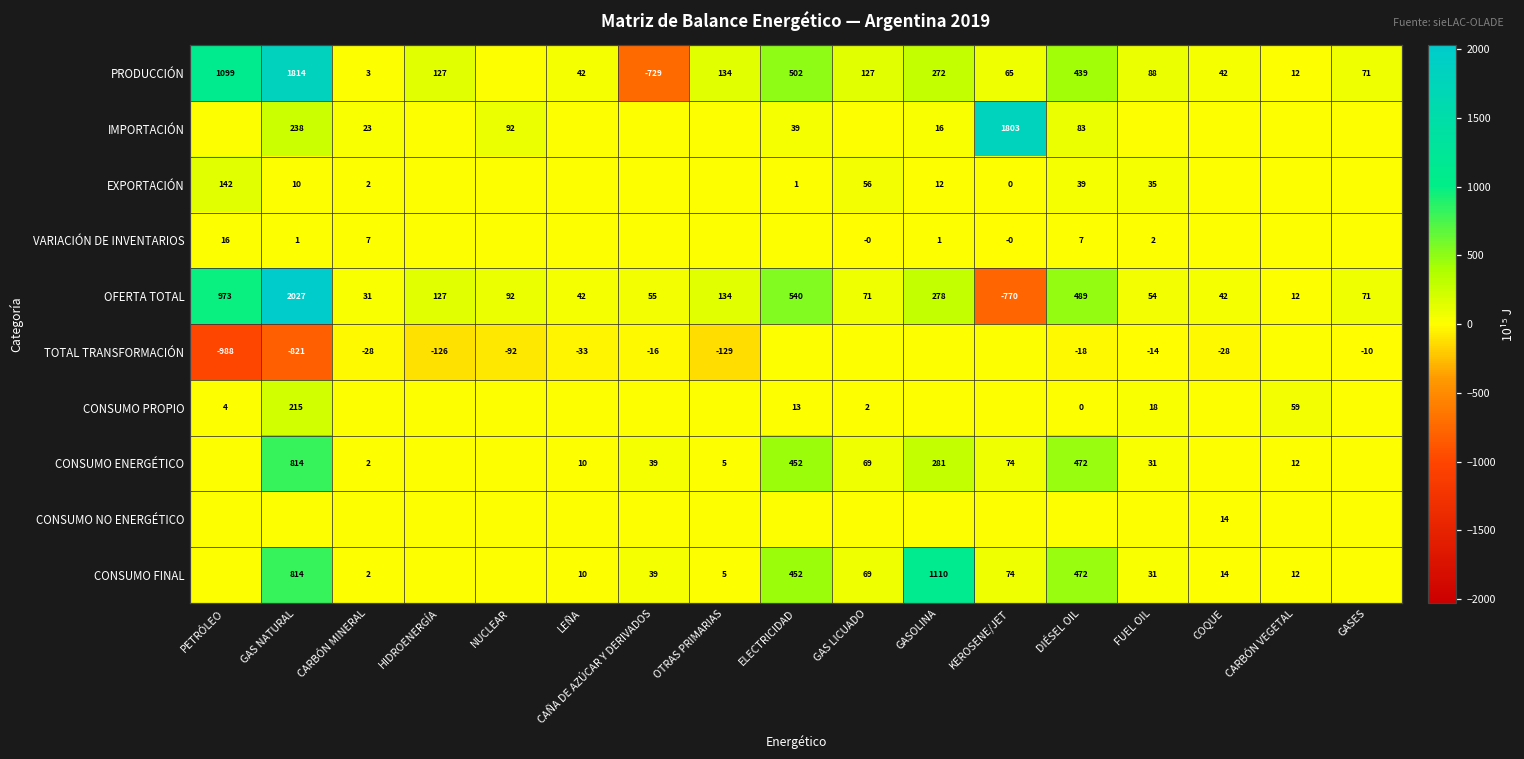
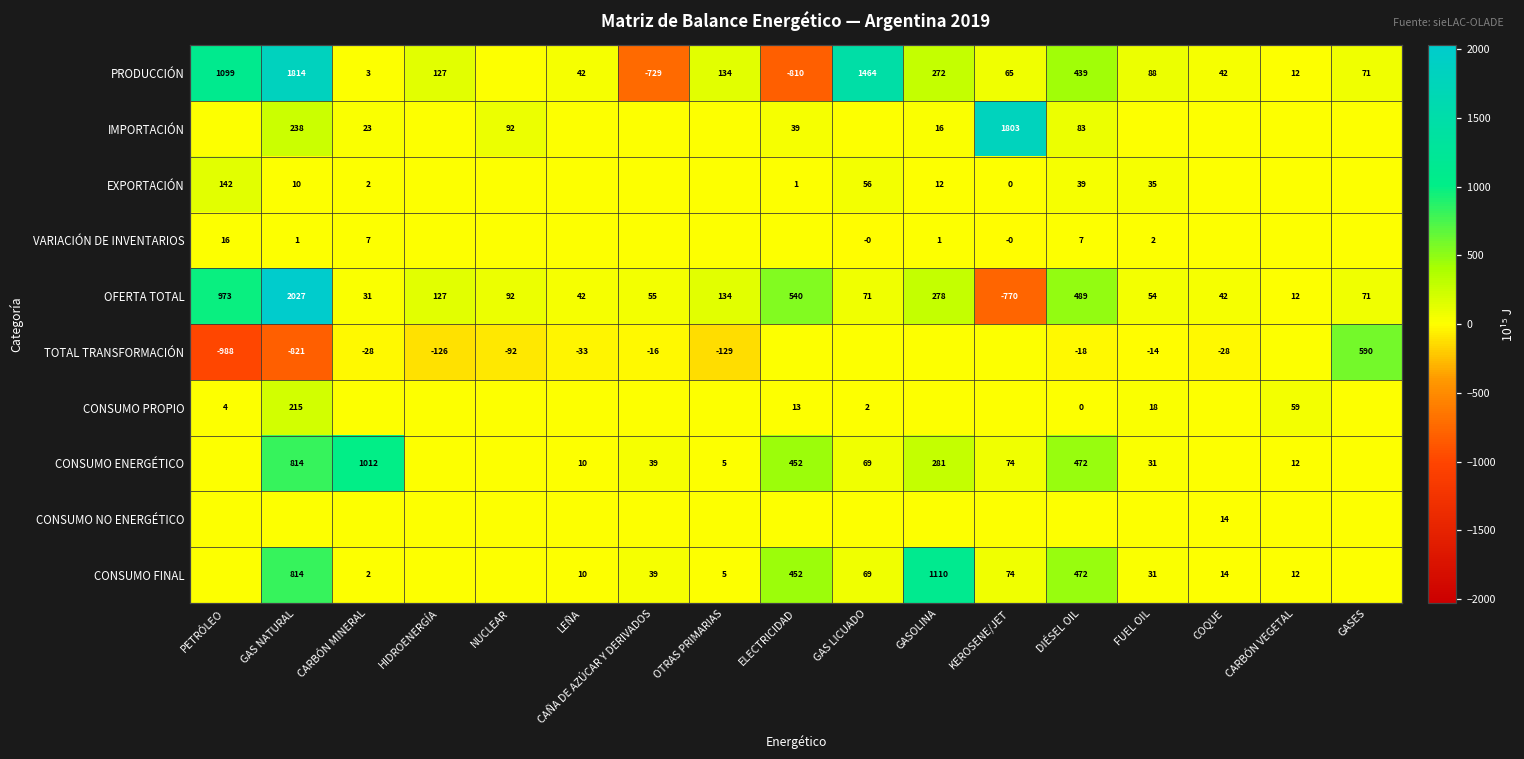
PRODUCCIÓN, ELECTRICIDAD: 502 -> -810
PRODUCCIÓN, GAS LICUADO: 127 -> 1464
TOTAL TRANSFORMACIÓN, GASES: -10 -> 590
CONSUMO ENERGÉTICO, CARBÓN MINERAL: 2 -> 1012
